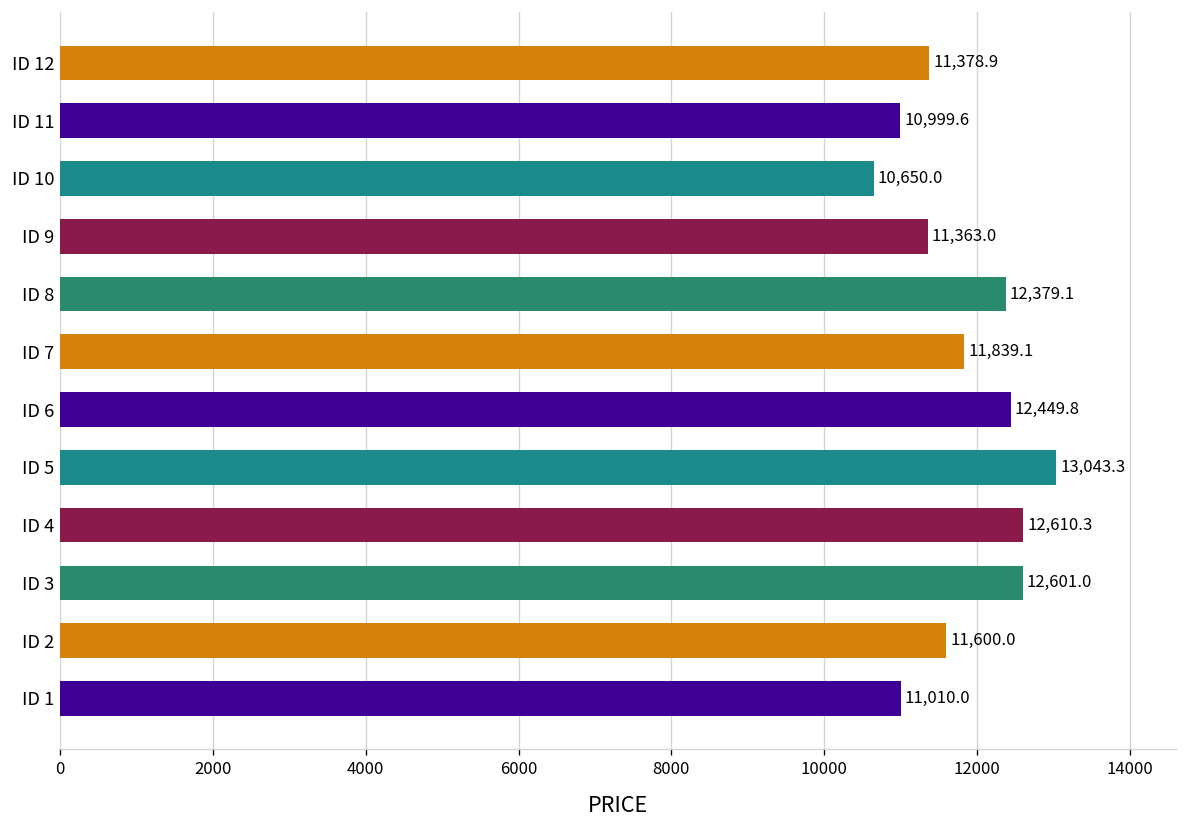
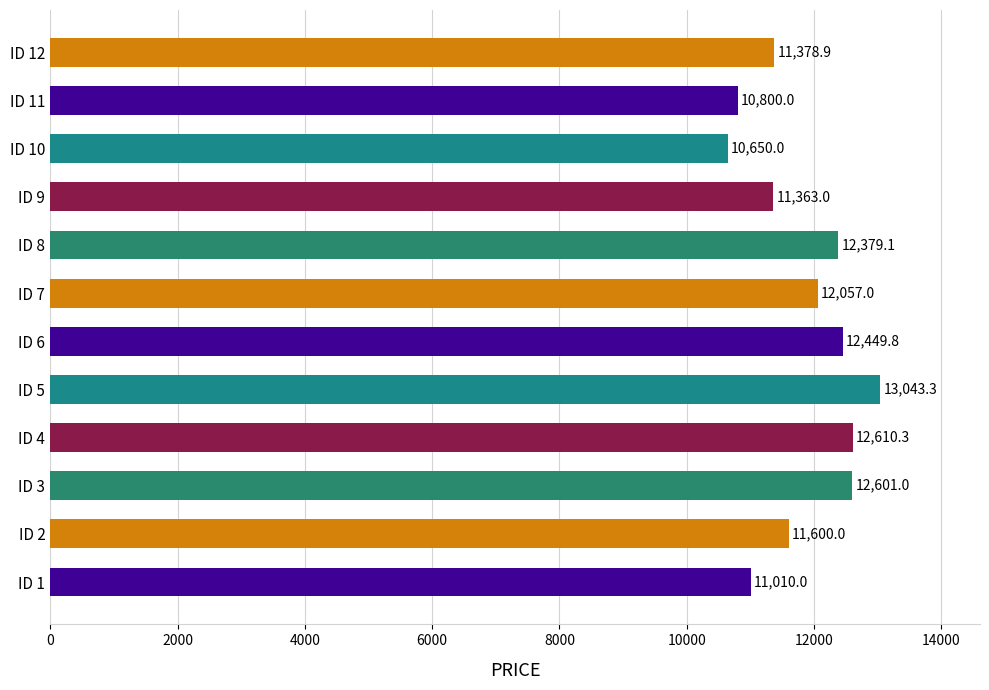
ID 11: 10,999.6 -> 10,800.0
ID 7: 11,839.1 -> 12,057.0
